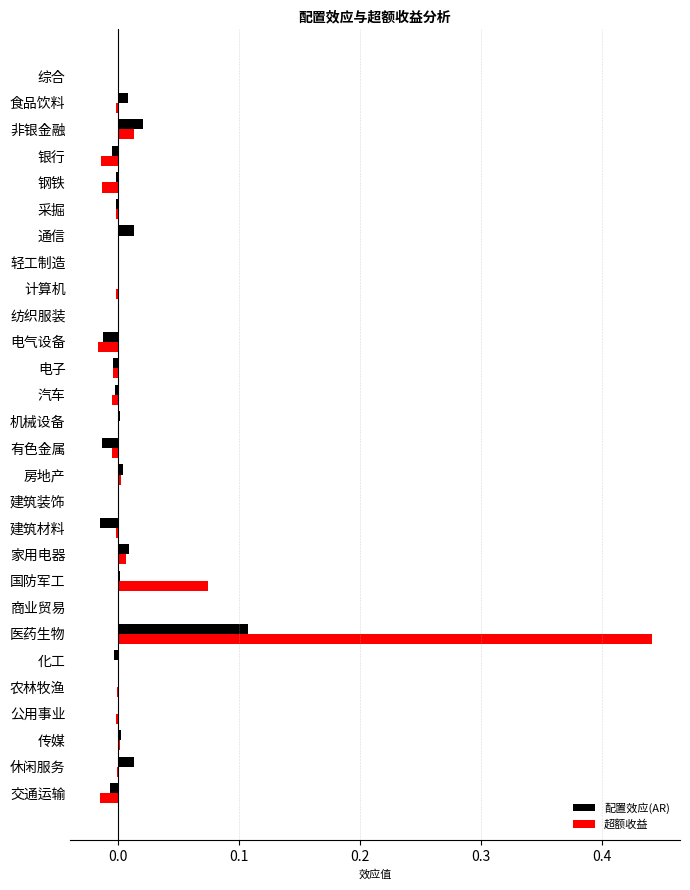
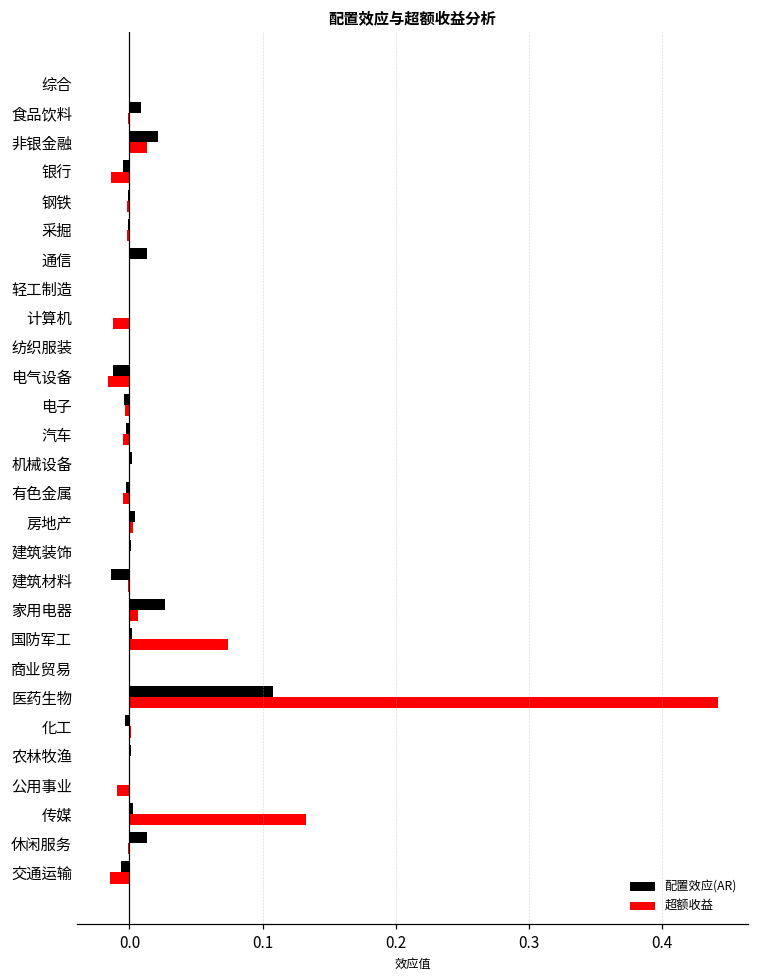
超额收益, 钢铁: -0.013 -> -0.002
超额收益, 计算机: -0.001 -> -0.012
配置效应(AR), 有色金属: -0.013 -> -0.003
配置效应(AR), 家用电器: 0.009 -> 0.027
超额收益, 公用事业: -0.001 -> -0.010
超额收益, 传媒: 0.002 -> 0.133
